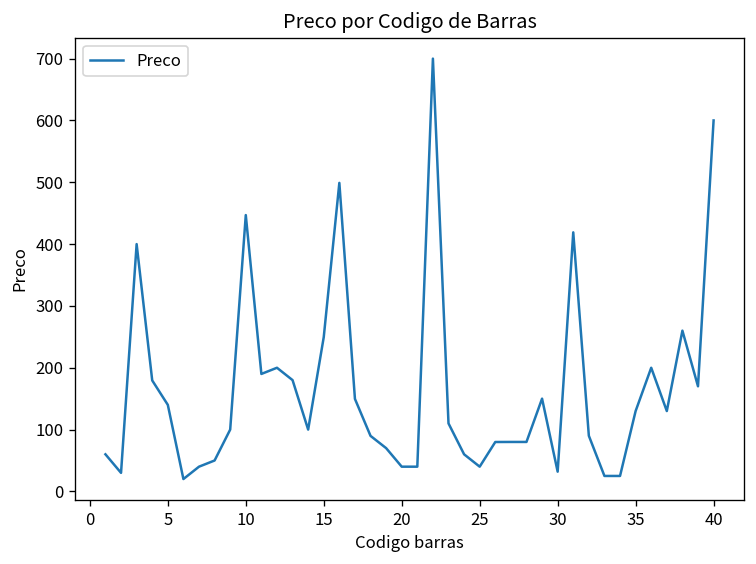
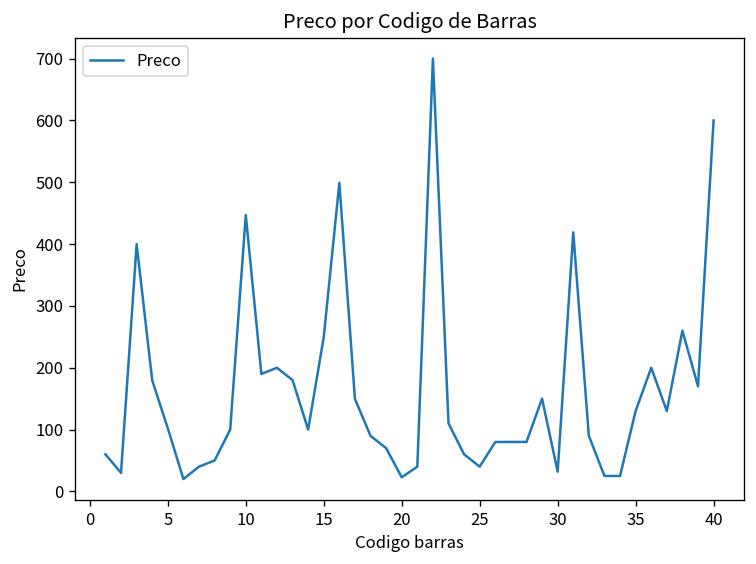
5: 140 -> 100
20: 40 -> 20
